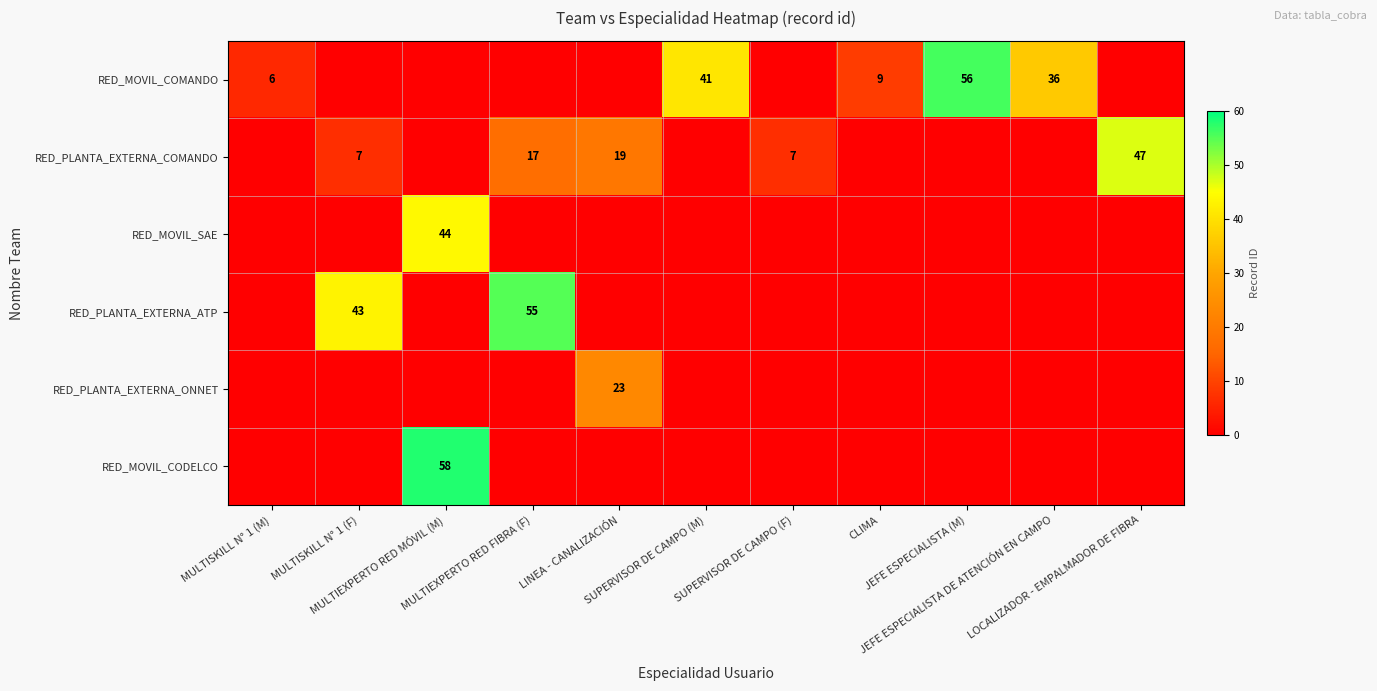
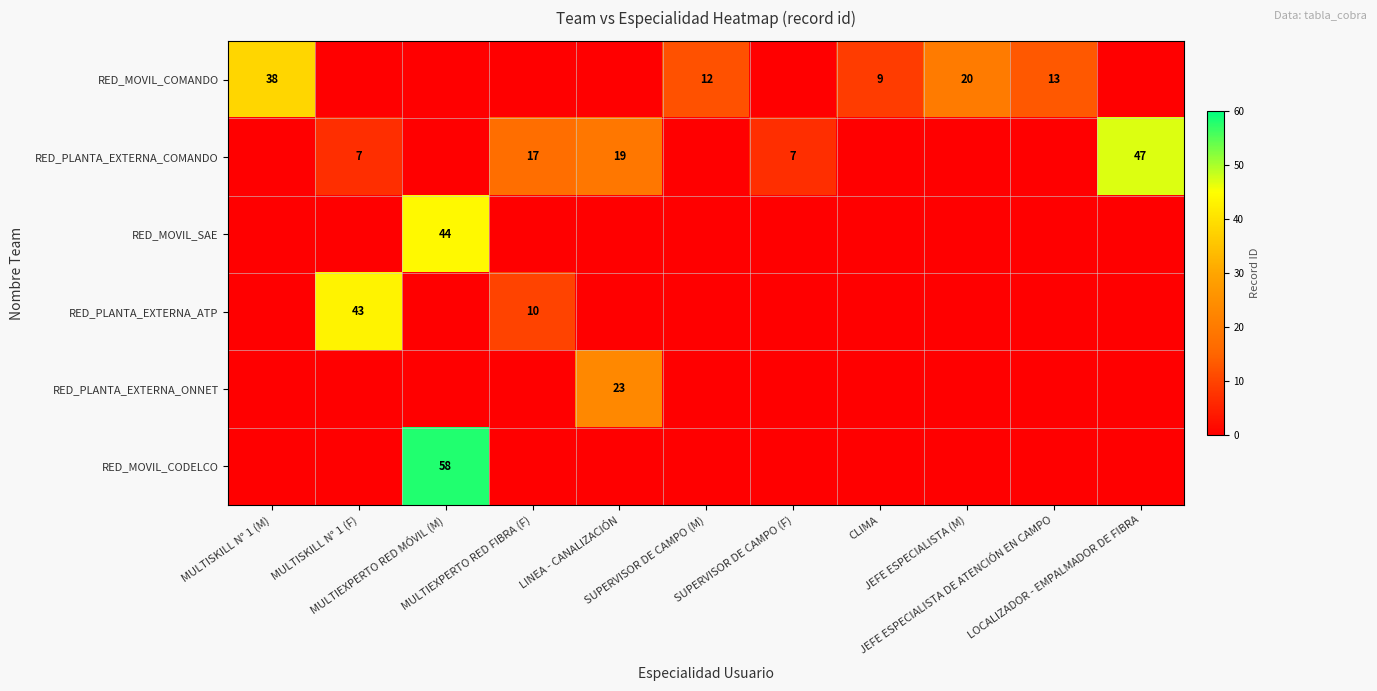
RED_MOVIL_COMANDO, MULTISKILL N° 1 (M): 6 -> 38
RED_MOVIL_COMANDO, SUPERVISOR DE CAMPO (M): 41 -> 12
RED_MOVIL_COMANDO, JEFE ESPECIALISTA (M): 56 -> 20
RED_MOVIL_COMANDO, JEFE ESPECIALISTA DE ATENCIÓN EN CAMPO: 36 -> 13
RED_PLANTA_EXTERNA_ATP, MULTIEXPERTO RED FIBRA (F): 55 -> 10
